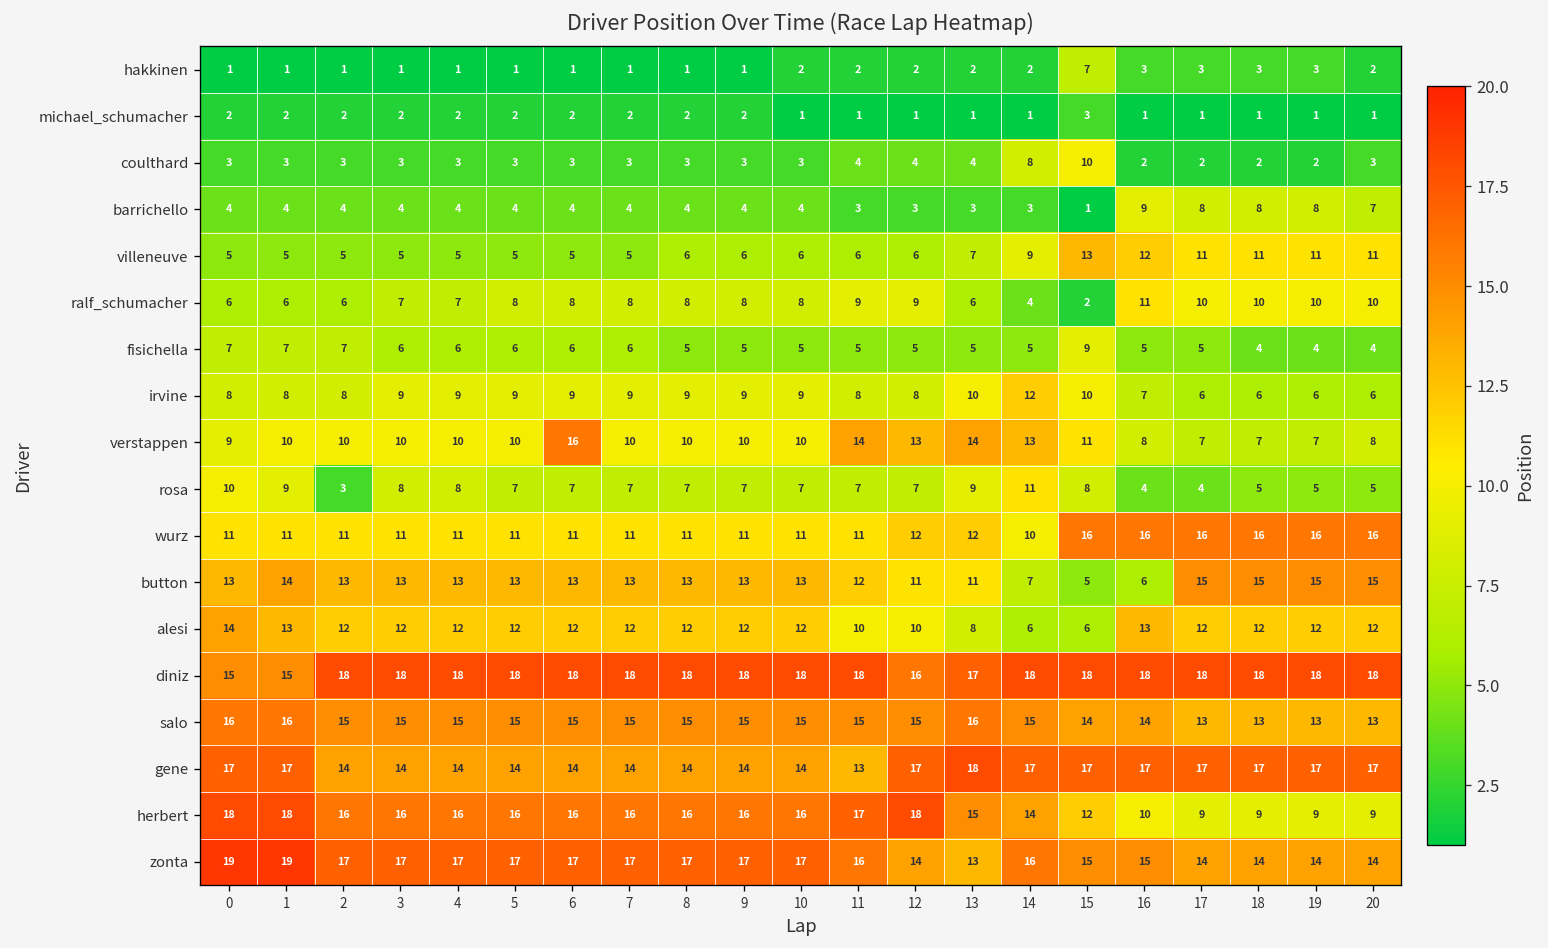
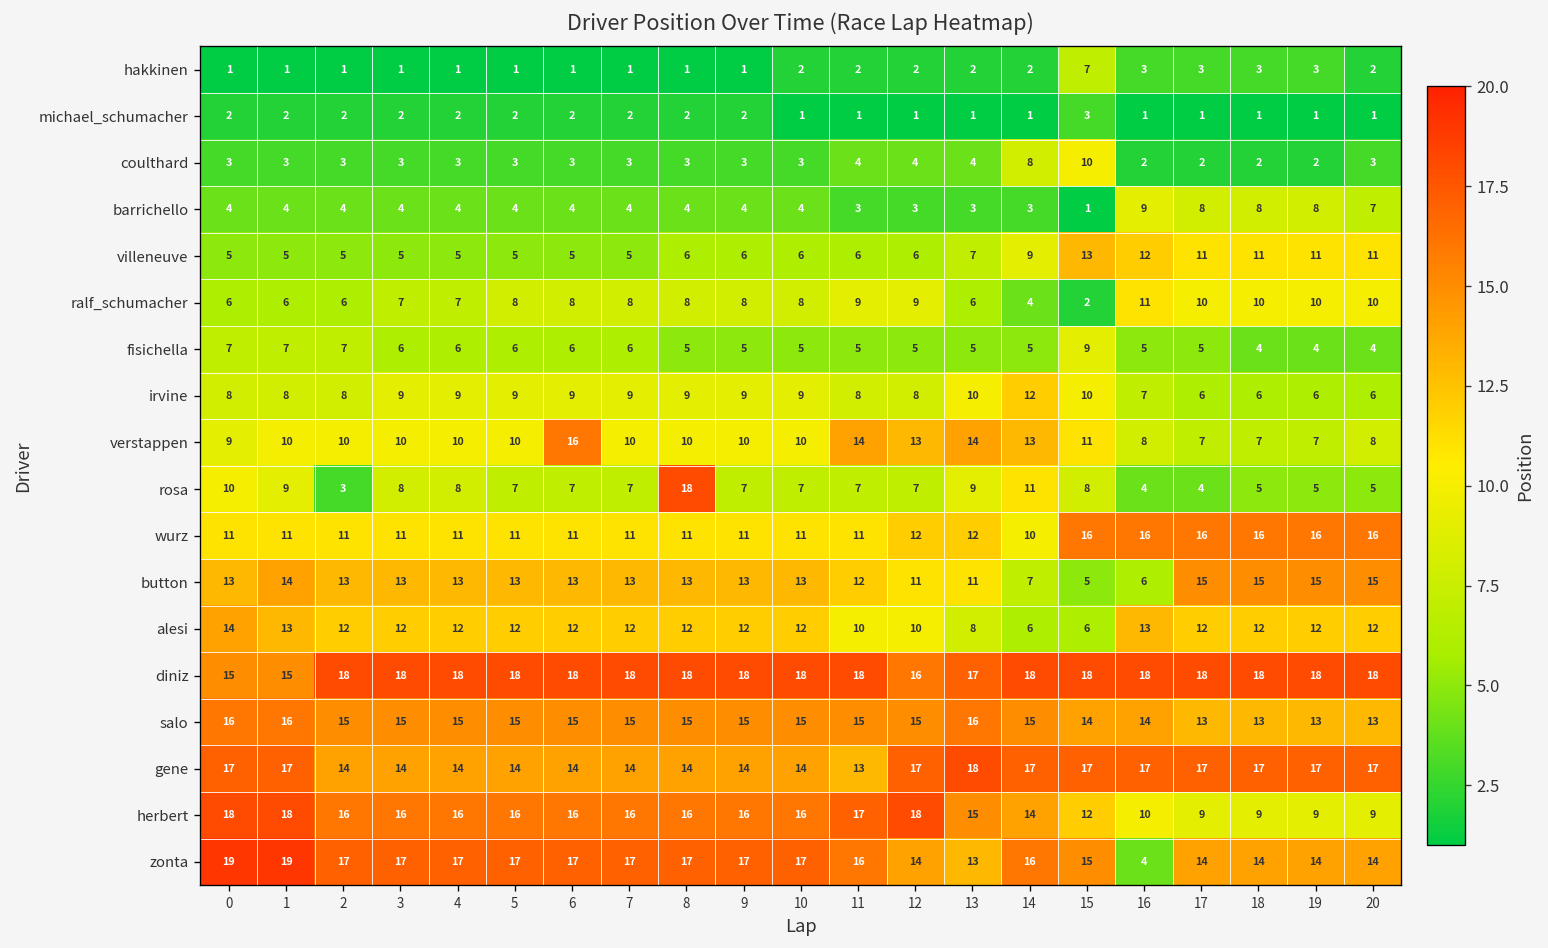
rosa, 8: 7 -> 18
zonta, 16: 15 -> 4
